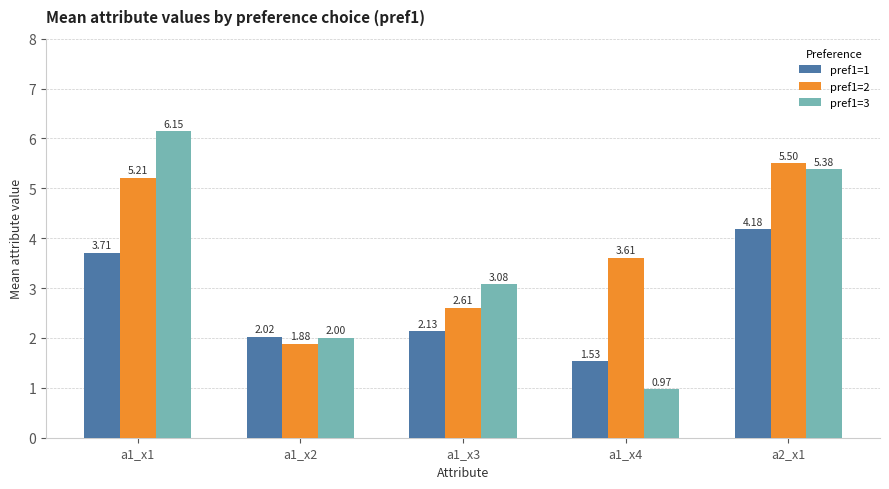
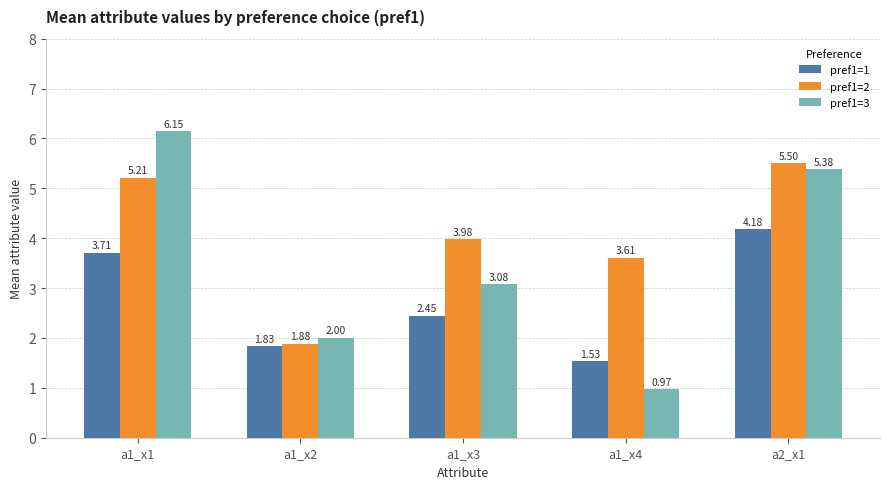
pref1=1, a1_x2: 2.02 -> 1.83
pref1=1, a1_x3: 2.13 -> 2.45
pref1=2, a1_x3: 2.61 -> 3.98
